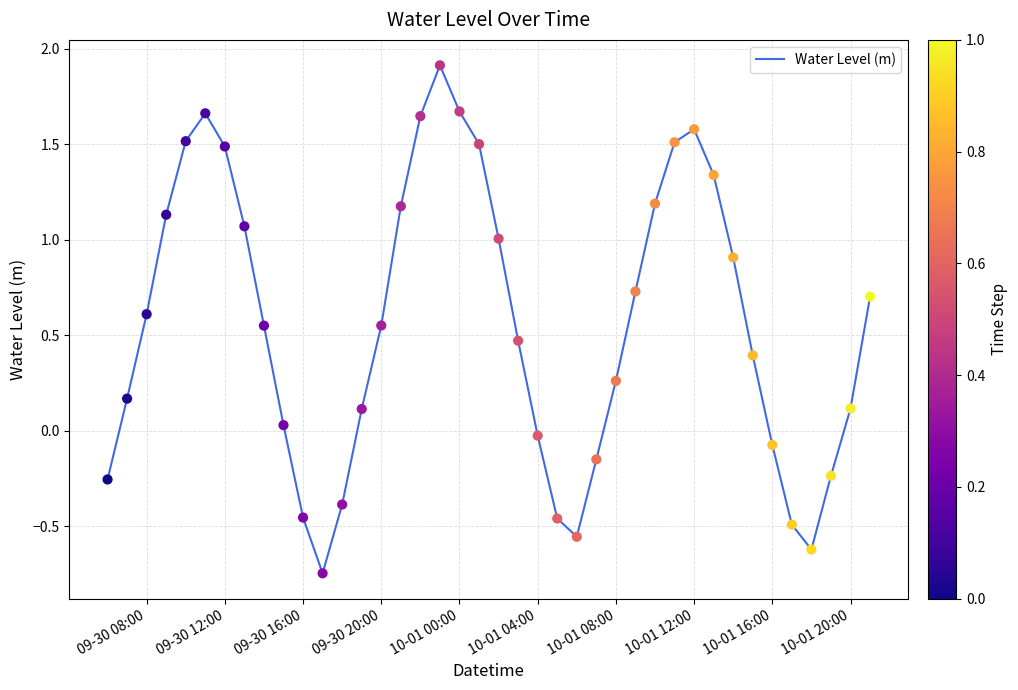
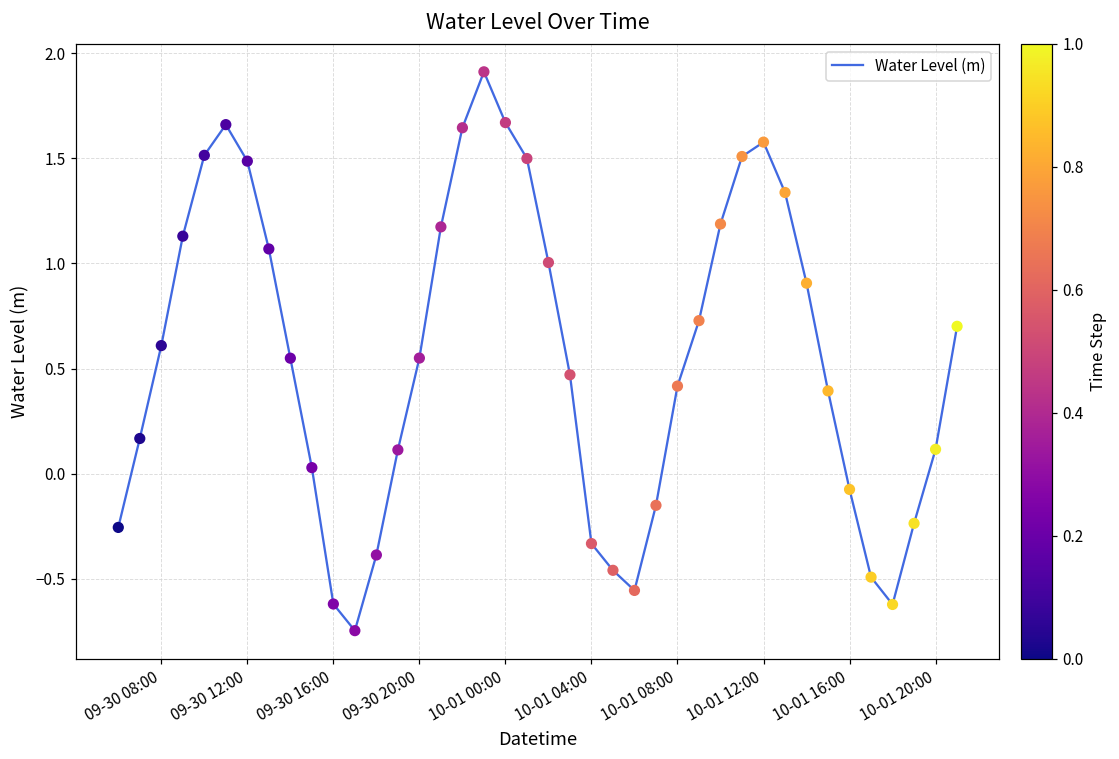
09-30 16:00: -0.46 -> -0.62
10-01 04:00: -0.03 -> -0.33
10-01 08:00: 0.26 -> 0.42
